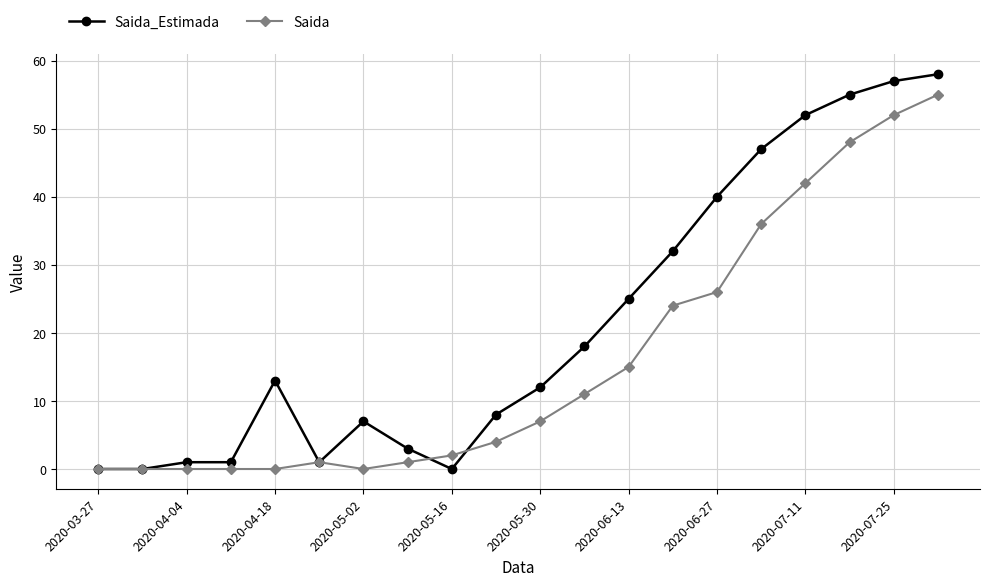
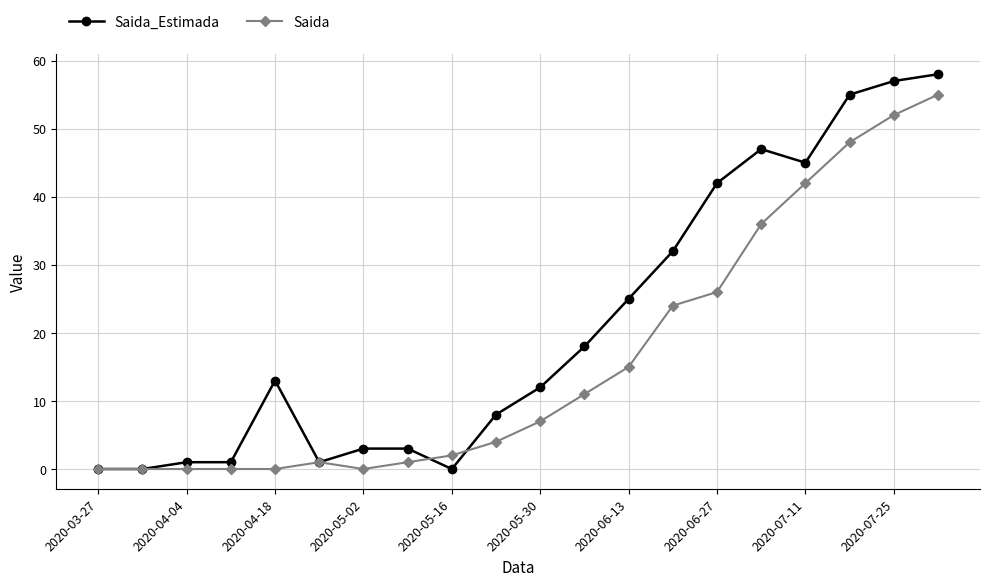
Saida_Estimada, 2020-05-02: 7 -> 3
Saida_Estimada, 2020-06-27: 40 -> 42
Saida_Estimada, 2020-07-11: 52 -> 45
